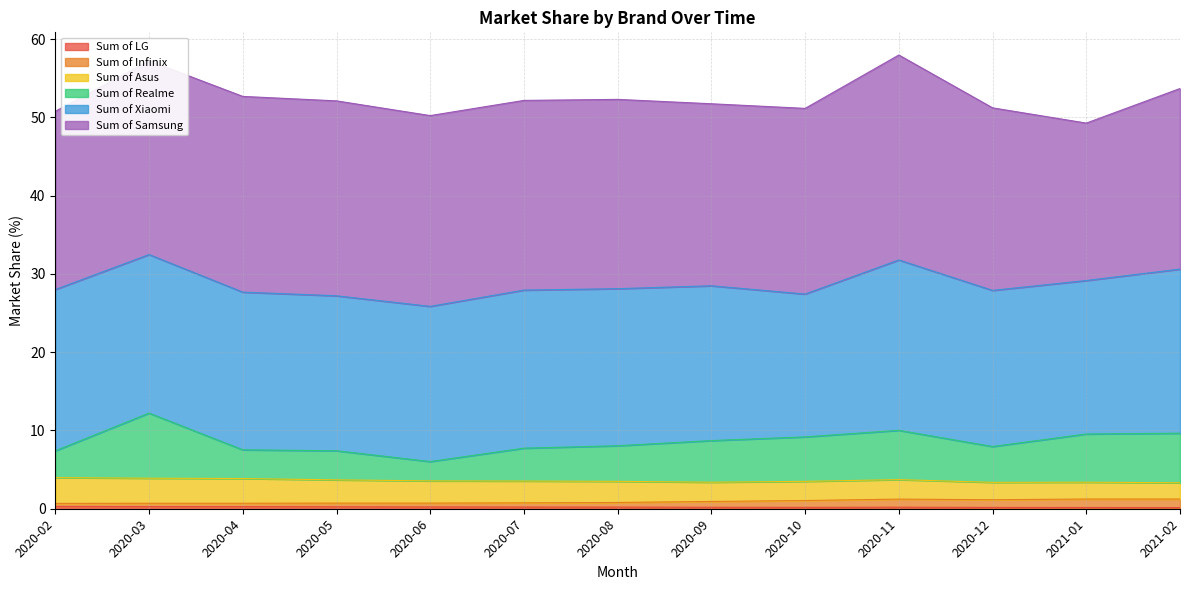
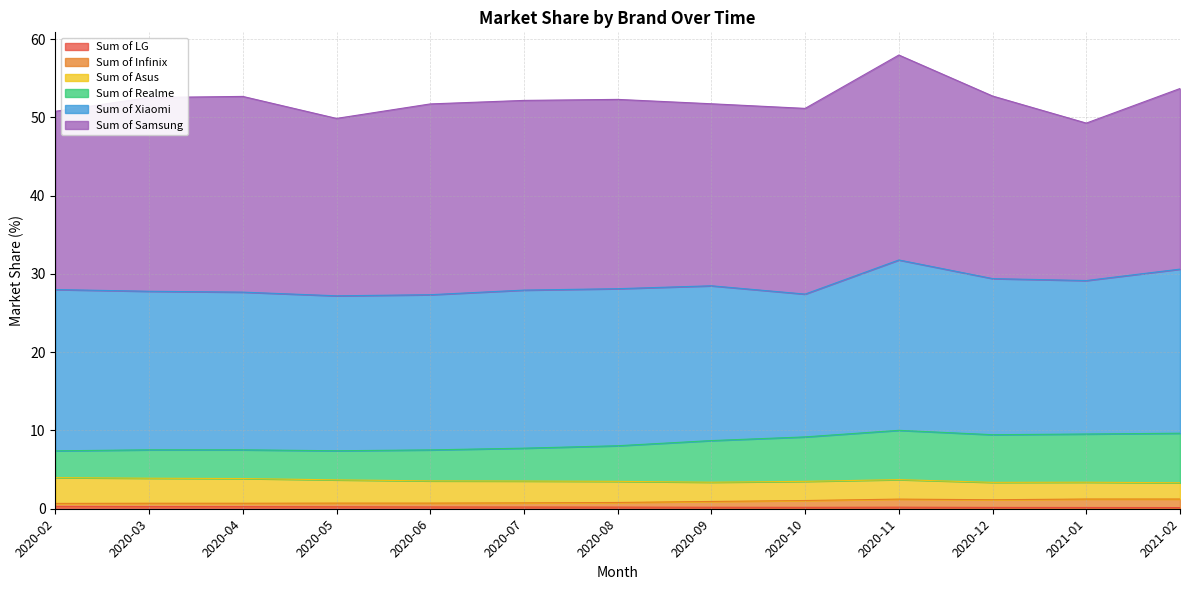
Sum of Realme, 2020-03: 8 -> 4
Sum of Samsung, 2020-05: 25 -> 23
Sum of Realme, 2020-06: 2 -> 4
Sum of Realme, 2020-12: 5 -> 6
